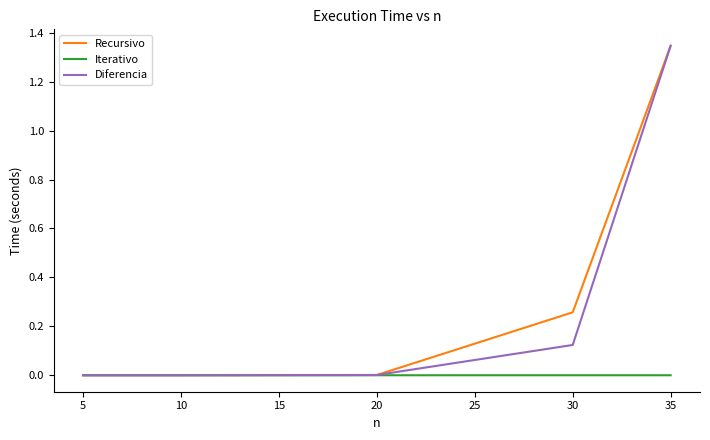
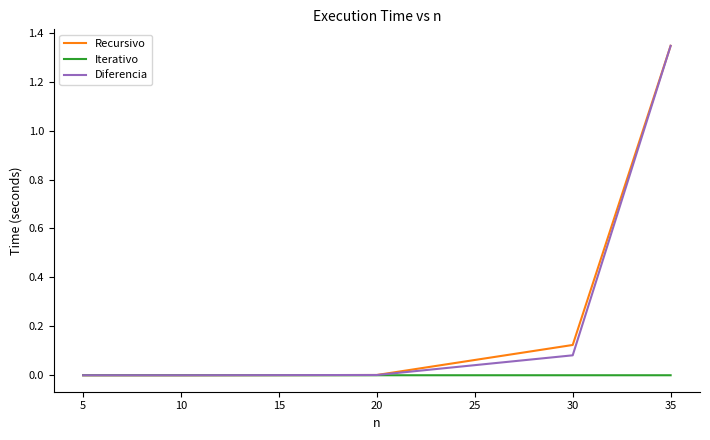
Recursivo, 30: 0.26 -> 0.12
Diferencia, 30: 0.12 -> 0.08
